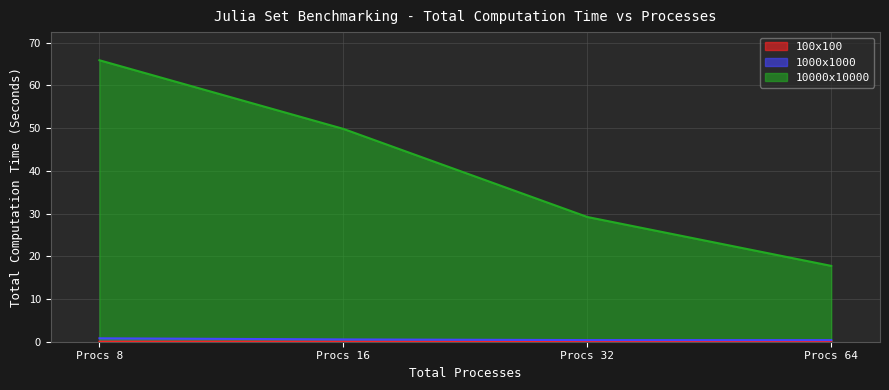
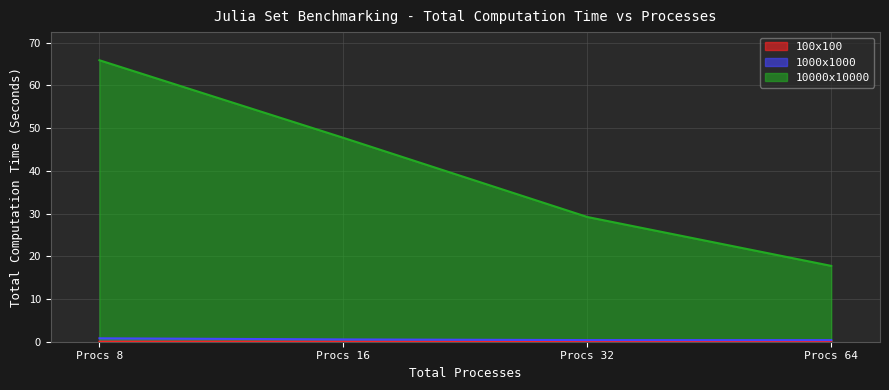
10000x10000, Procs 16: 50 -> 48
